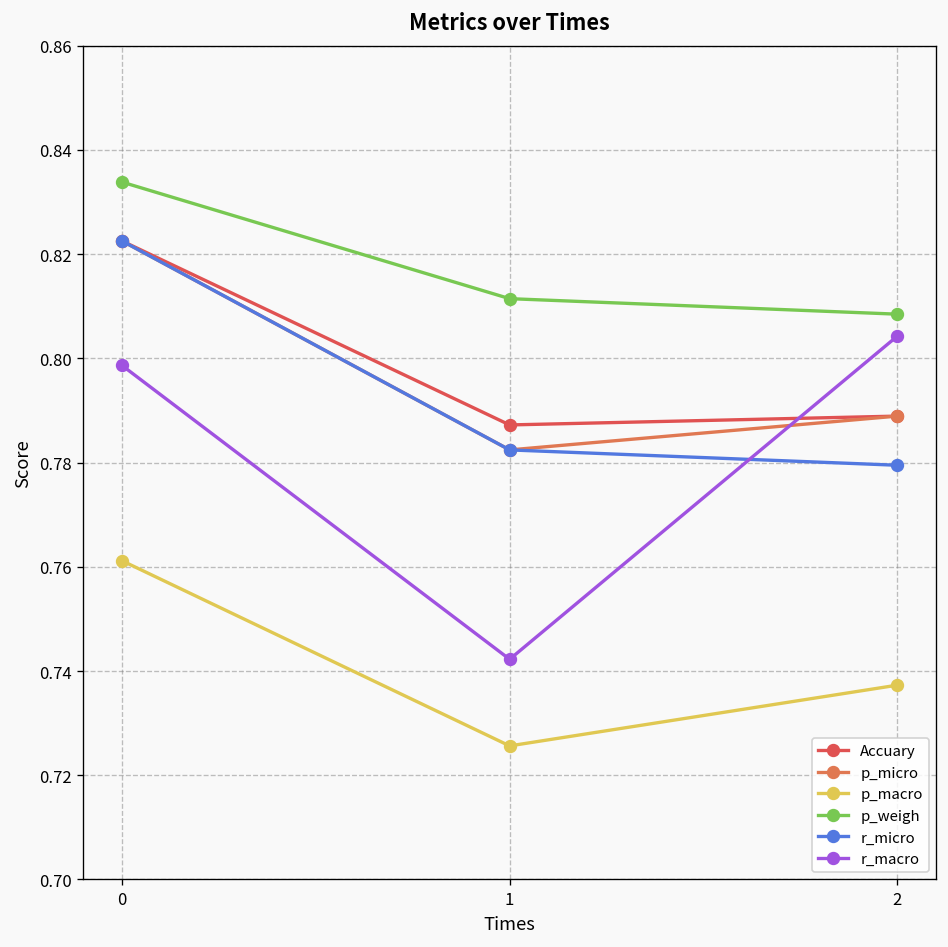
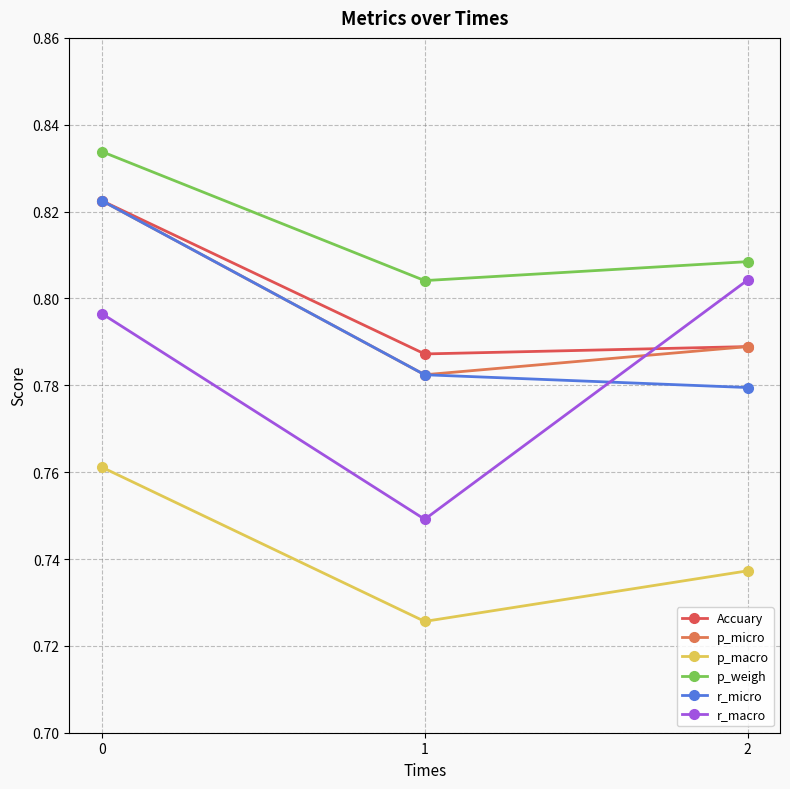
r_macro, 0: 0.799 -> 0.797
p_weigh, 1: 0.811 -> 0.804
r_macro, 1: 0.742 -> 0.749
